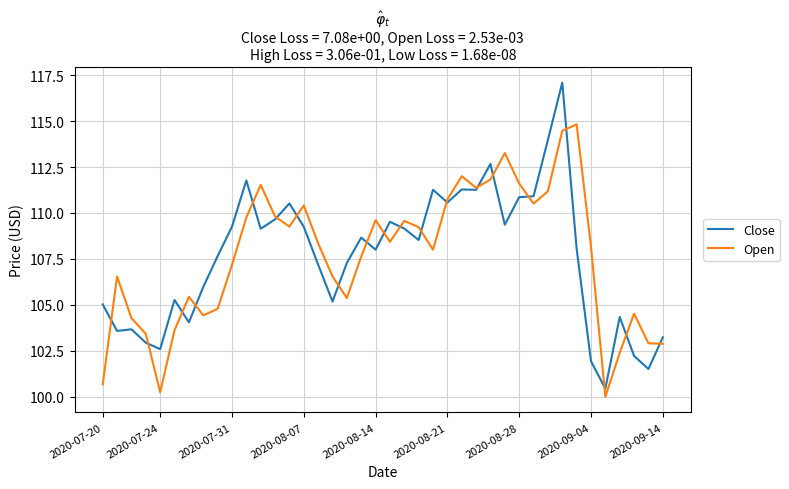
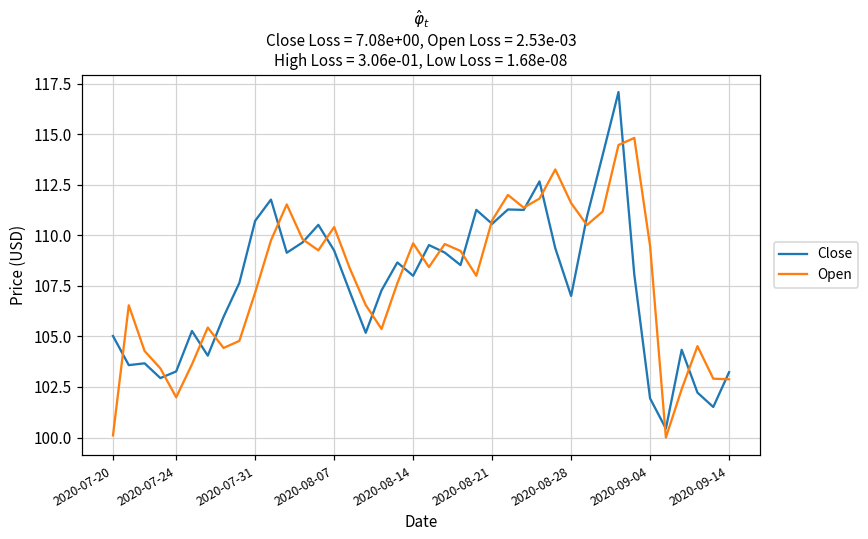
Open, 2020-07-20: 100.7 -> 100.1
Close, 2020-07-24: 102.6 -> 103.3
Open, 2020-07-24: 100.2 -> 102.0
Close, 2020-07-31: 109.3 -> 110.7
Close, 2020-08-28: 110.9 -> 107.0
Open, 2020-09-04: 108.2 -> 109.5
